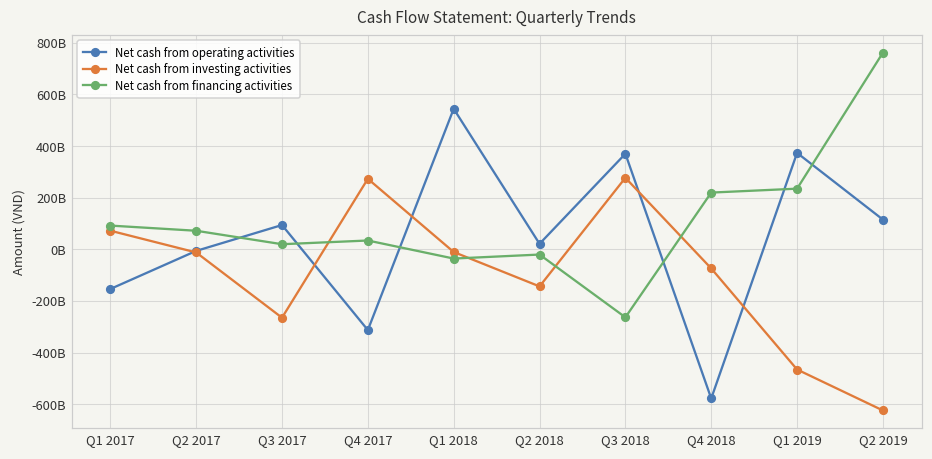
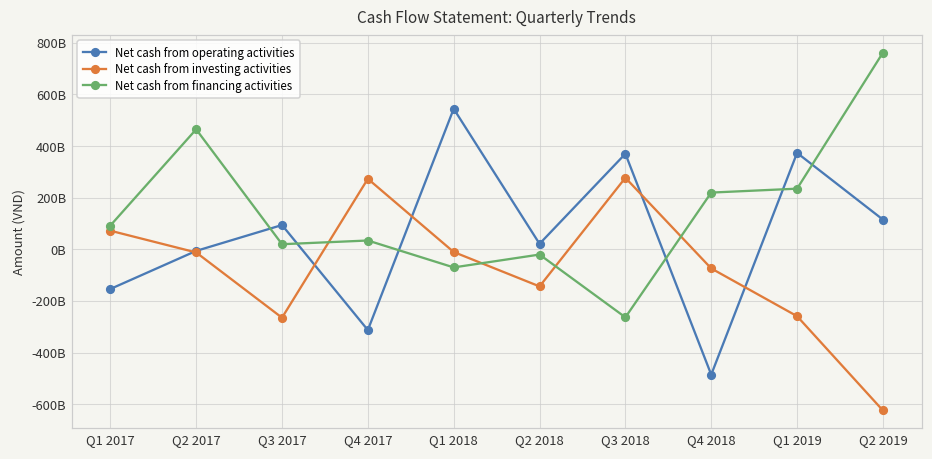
Net cash from financing activities, Q2 2017: 70000000000 -> 460000000000
Net cash from financing activities, Q1 2018: -40000000000 -> -70000000000
Net cash from operating activities, Q4 2018: -580000000000 -> -490000000000
Net cash from investing activities, Q1 2019: -470000000000 -> -260000000000
